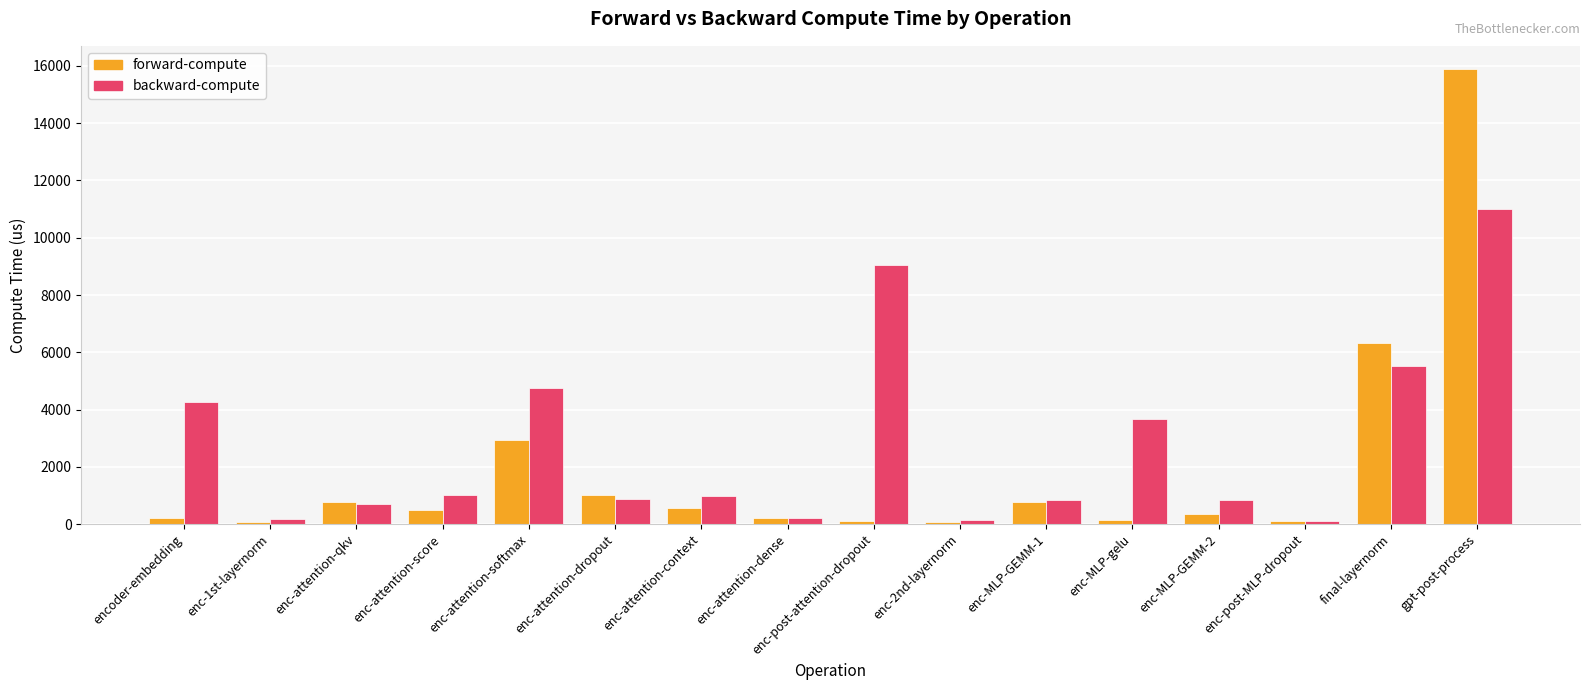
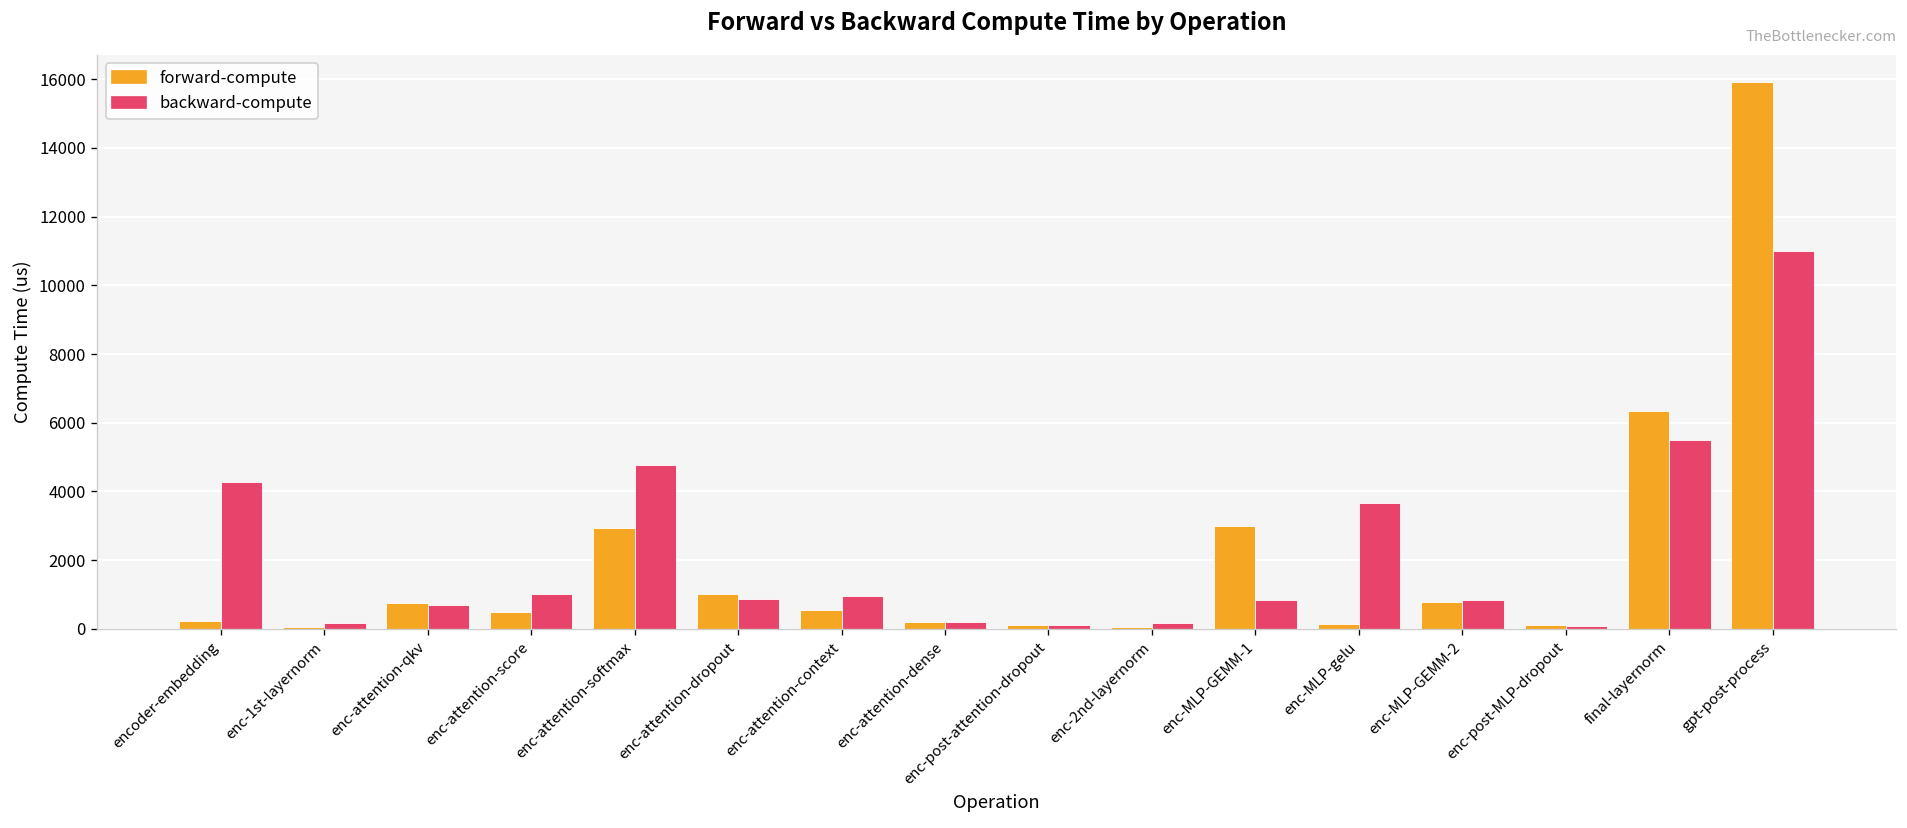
backward-compute, enc-post-attention-dropout: 9000 -> 100
forward-compute, enc-MLP-GEMM-1: 800 -> 3000
forward-compute, enc-MLP-GEMM-2: 300 -> 800
